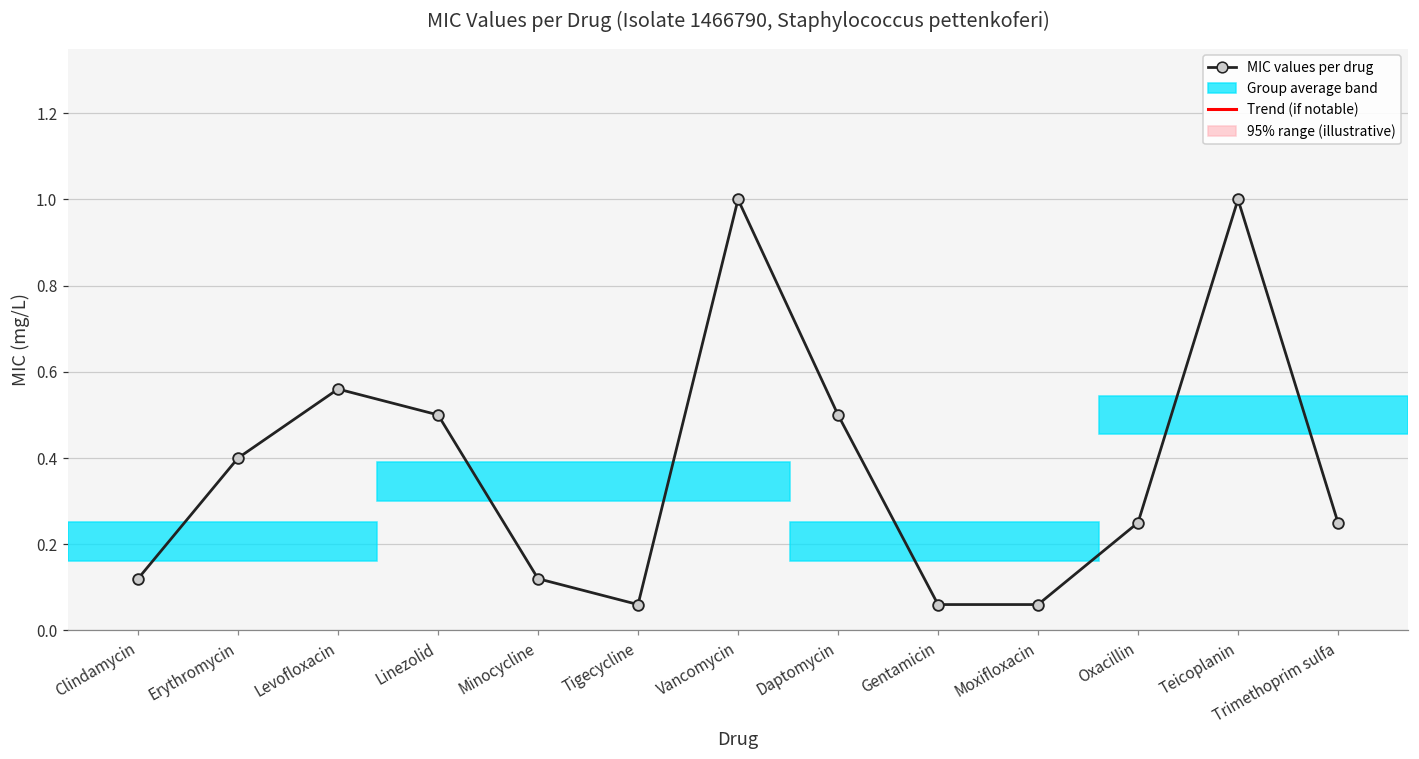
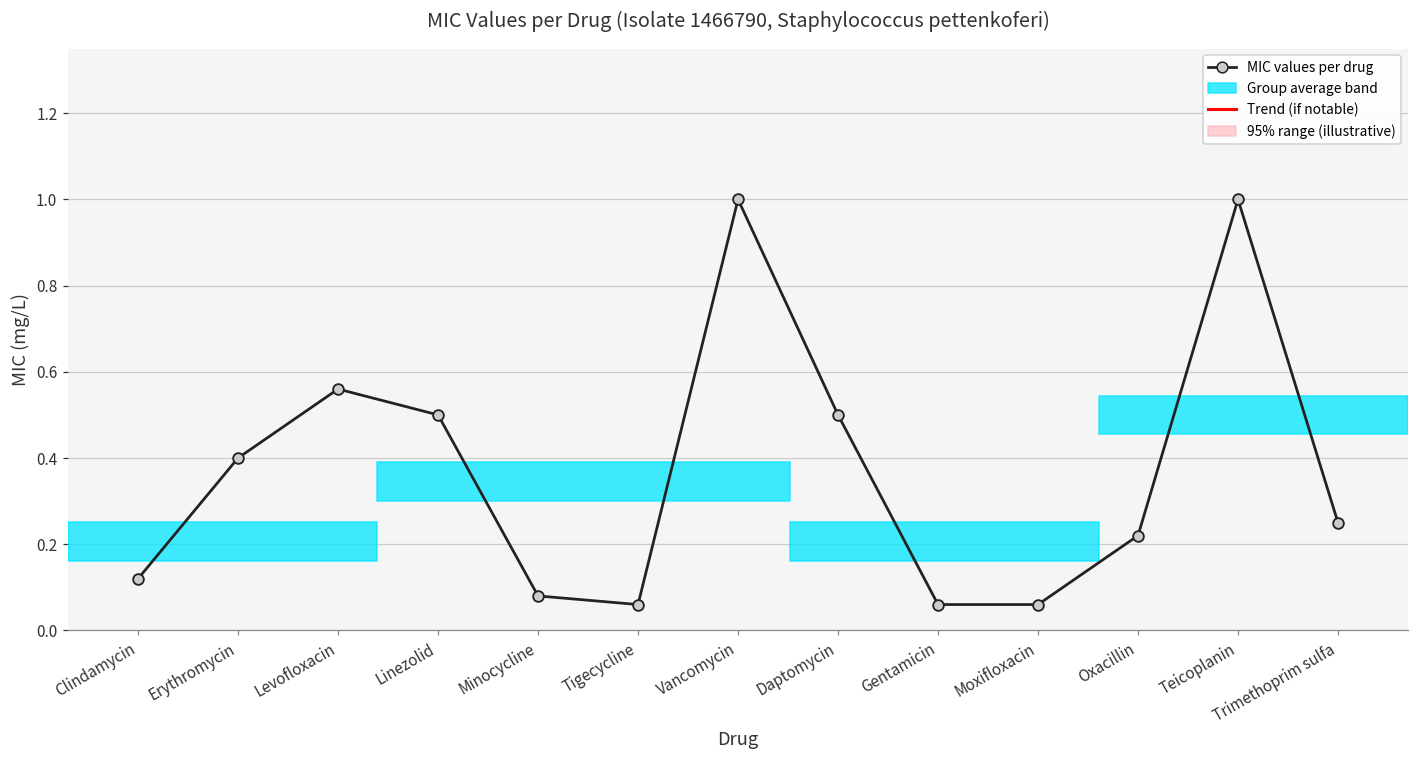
Minocycline: 0.12 -> 0.08
Oxacillin: 0.25 -> 0.22
